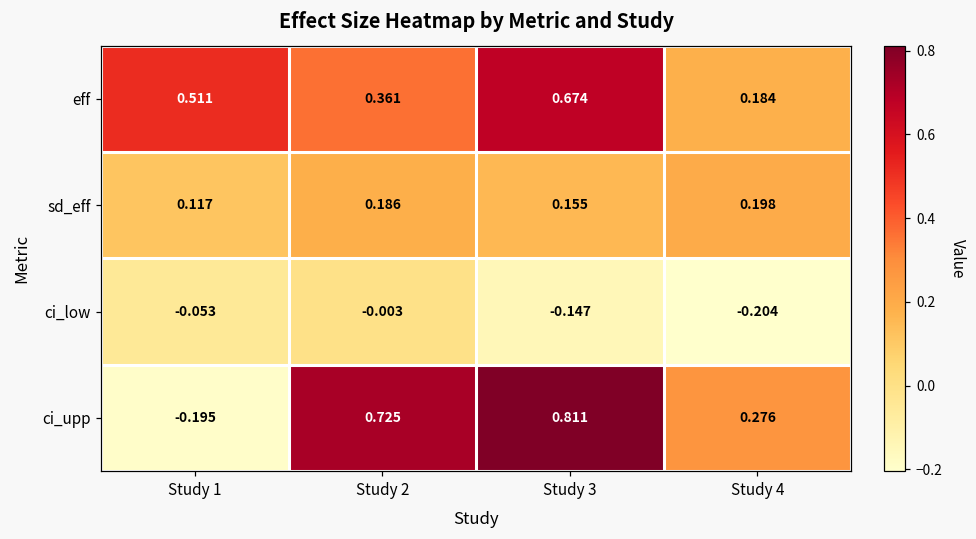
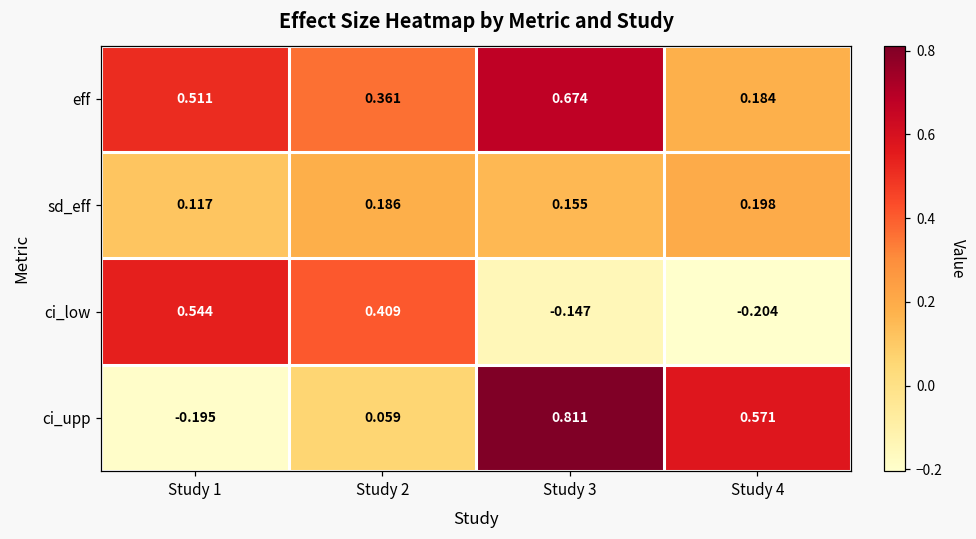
ci_low, Study 1: -0.053 -> 0.544
ci_low, Study 2: -0.003 -> 0.409
ci_upp, Study 2: 0.725 -> 0.059
ci_upp, Study 4: 0.276 -> 0.571
